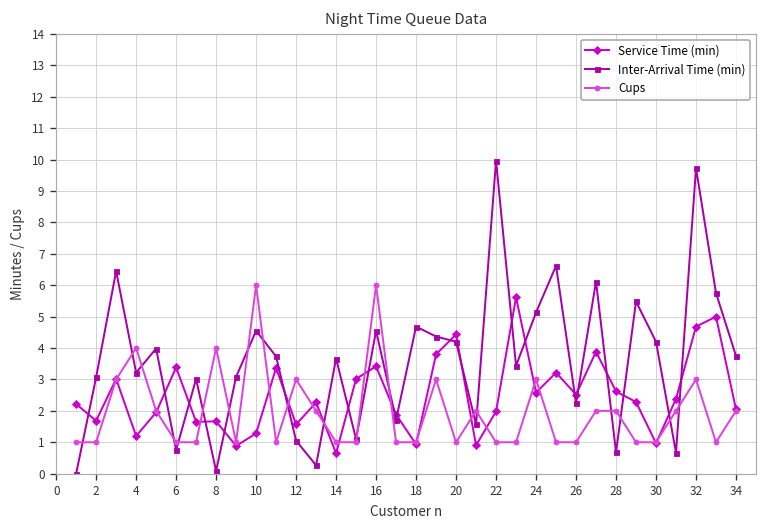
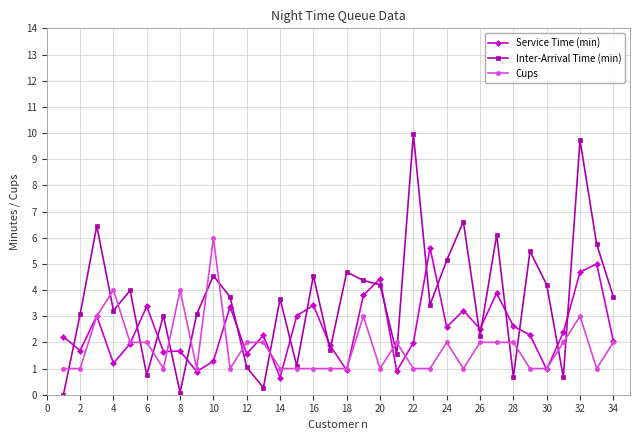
Cups, 6: 1 -> 2
Cups, 12: 3 -> 2
Cups, 16: 6 -> 1
Cups, 24: 3 -> 2
Cups, 26: 1 -> 2
